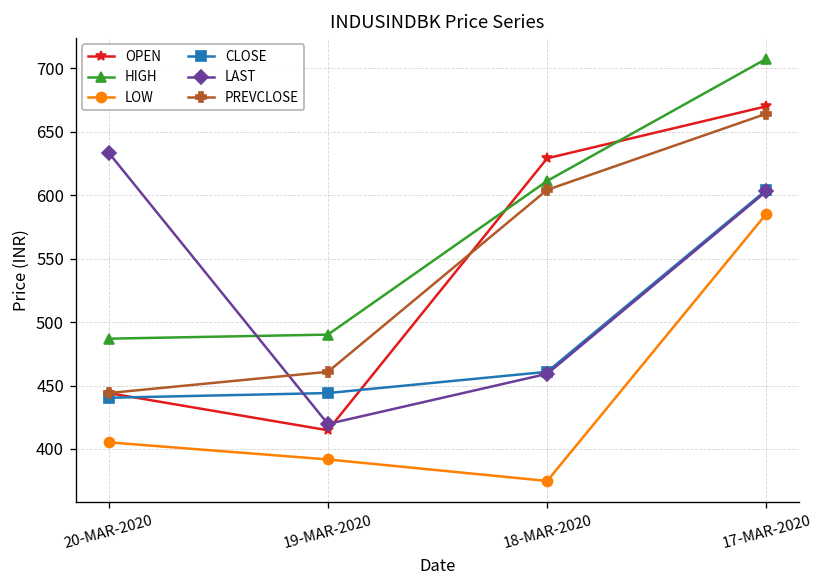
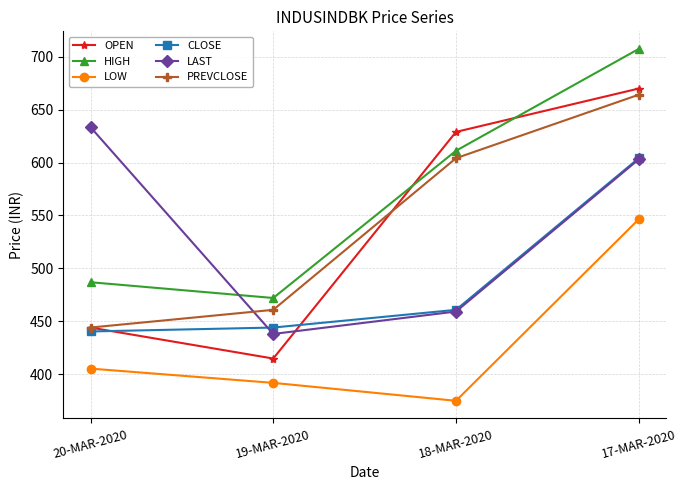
HIGH, 19-MAR-2020: 490 -> 472
LAST, 19-MAR-2020: 420 -> 438
LOW, 17-MAR-2020: 585 -> 546
